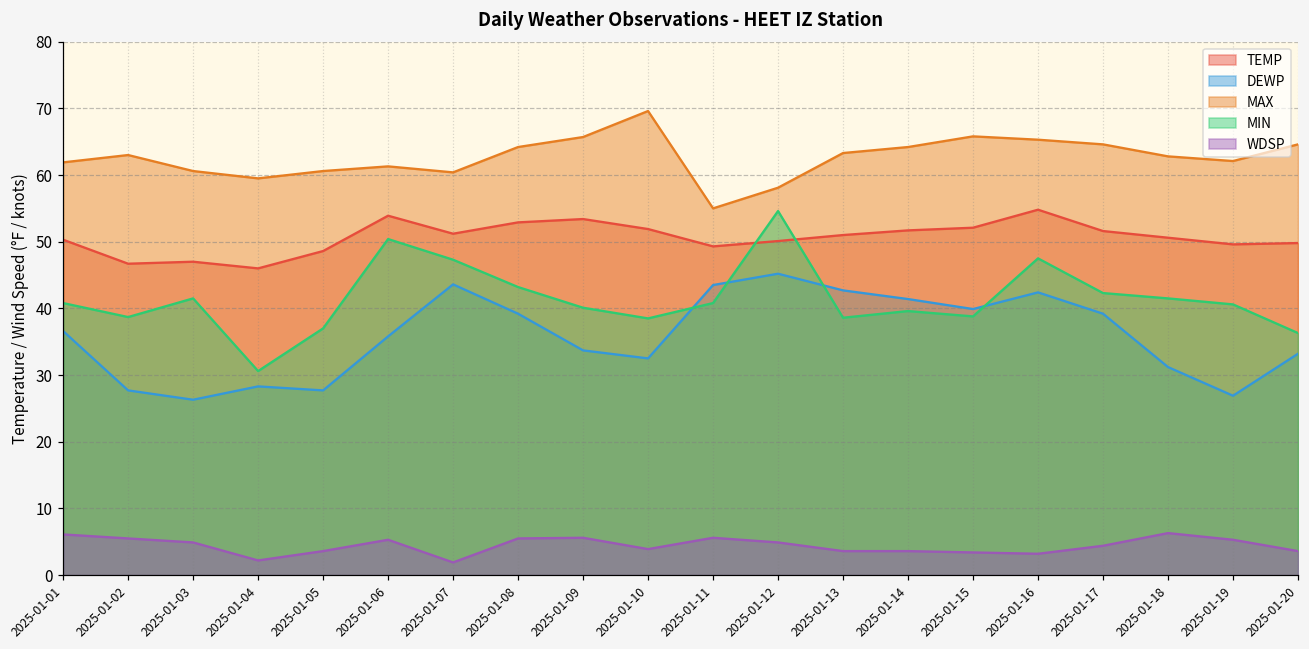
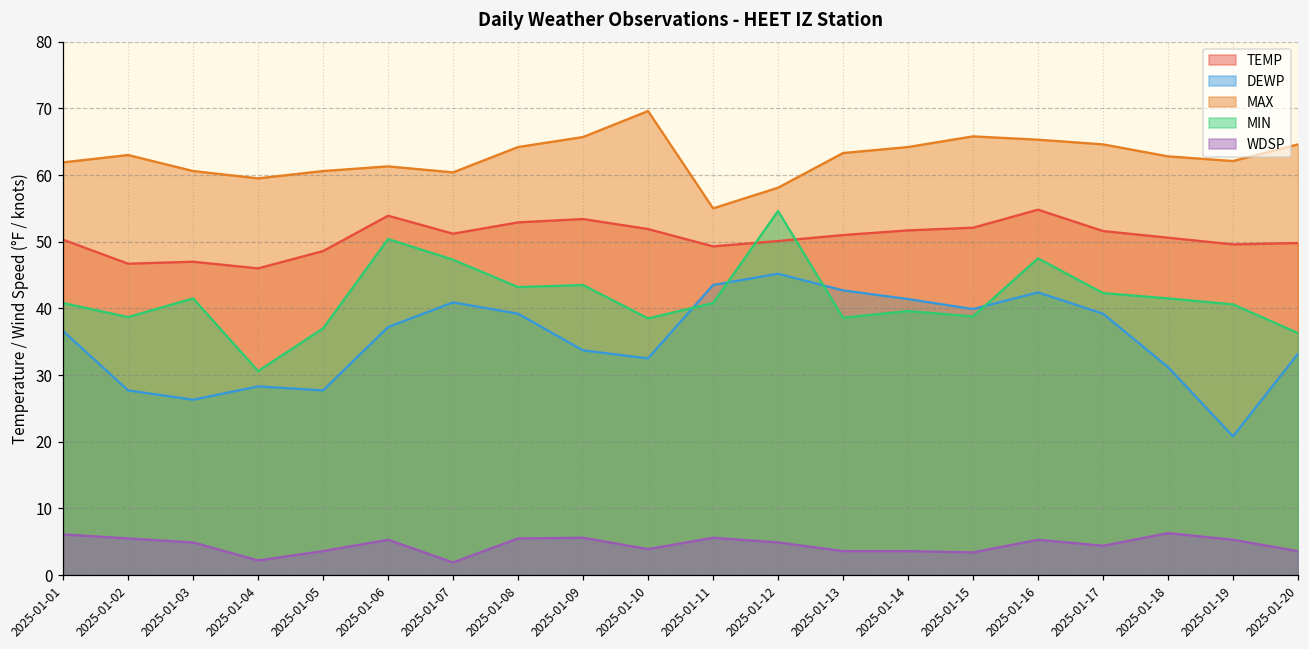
DEWP, 2025-01-06: 36 -> 37
DEWP, 2025-01-07: 44 -> 41
MIN, 2025-01-09: 40 -> 44
WDSP, 2025-01-16: 3 -> 5
DEWP, 2025-01-19: 27 -> 21
